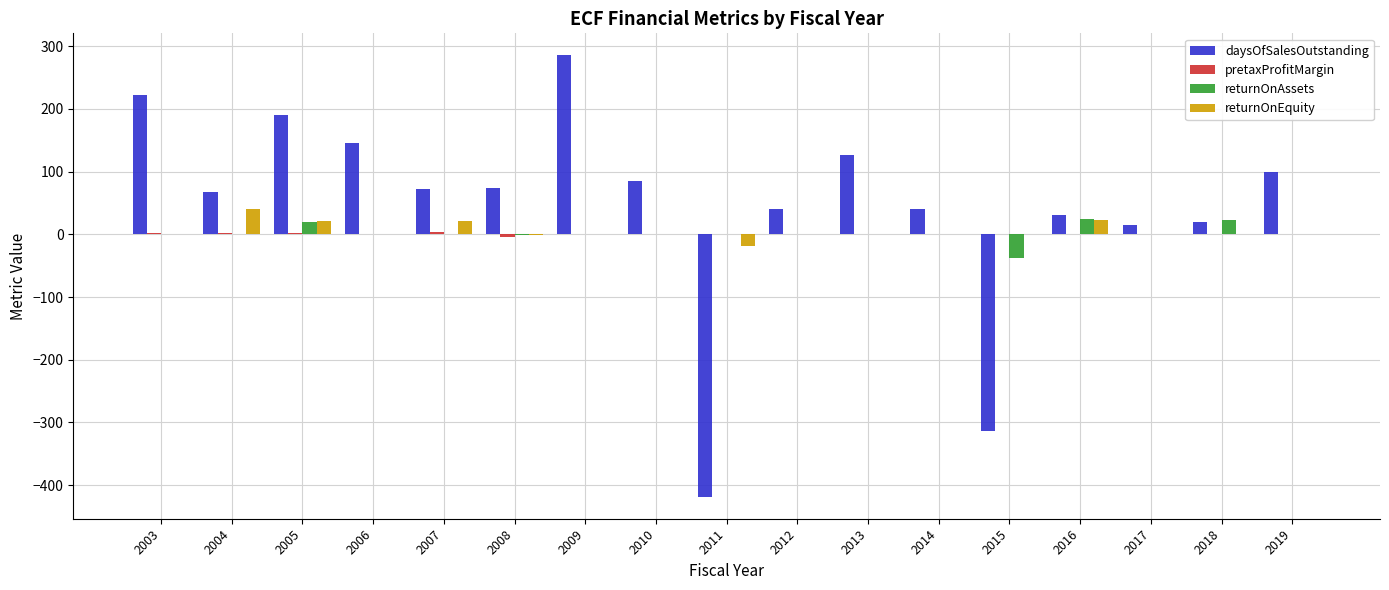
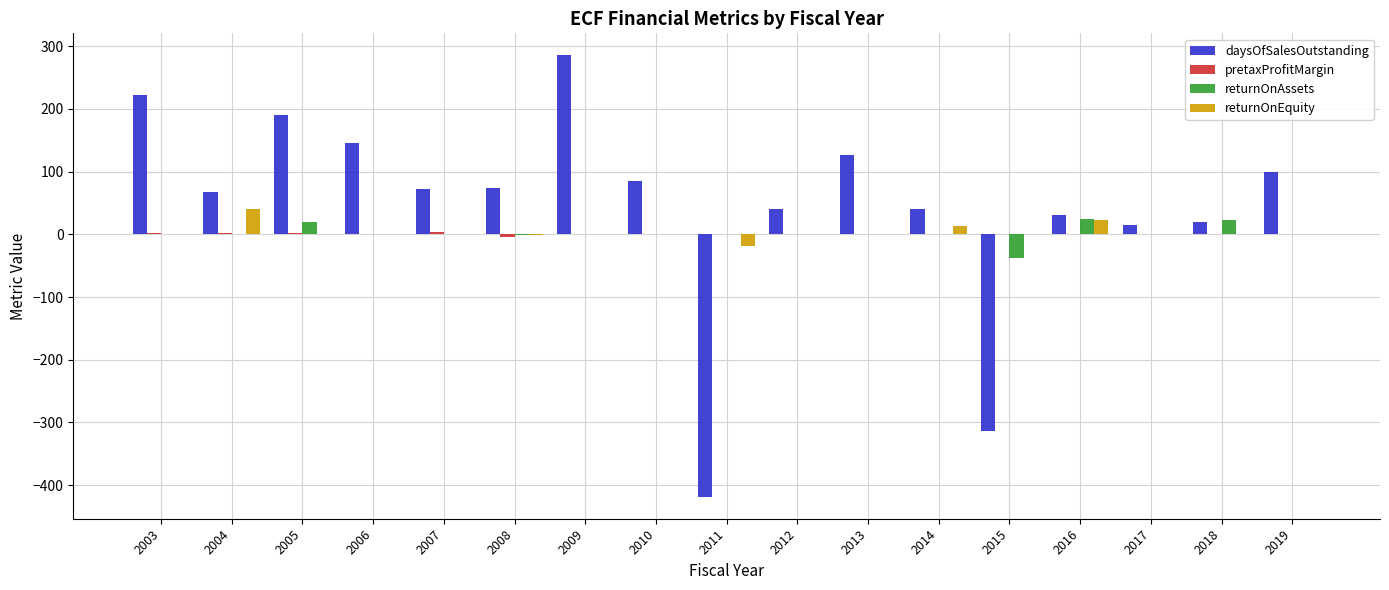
returnOnEquity, 2005: 20 -> 0
returnOnEquity, 2007: 20 -> 0
returnOnEquity, 2014: 0 -> 10
